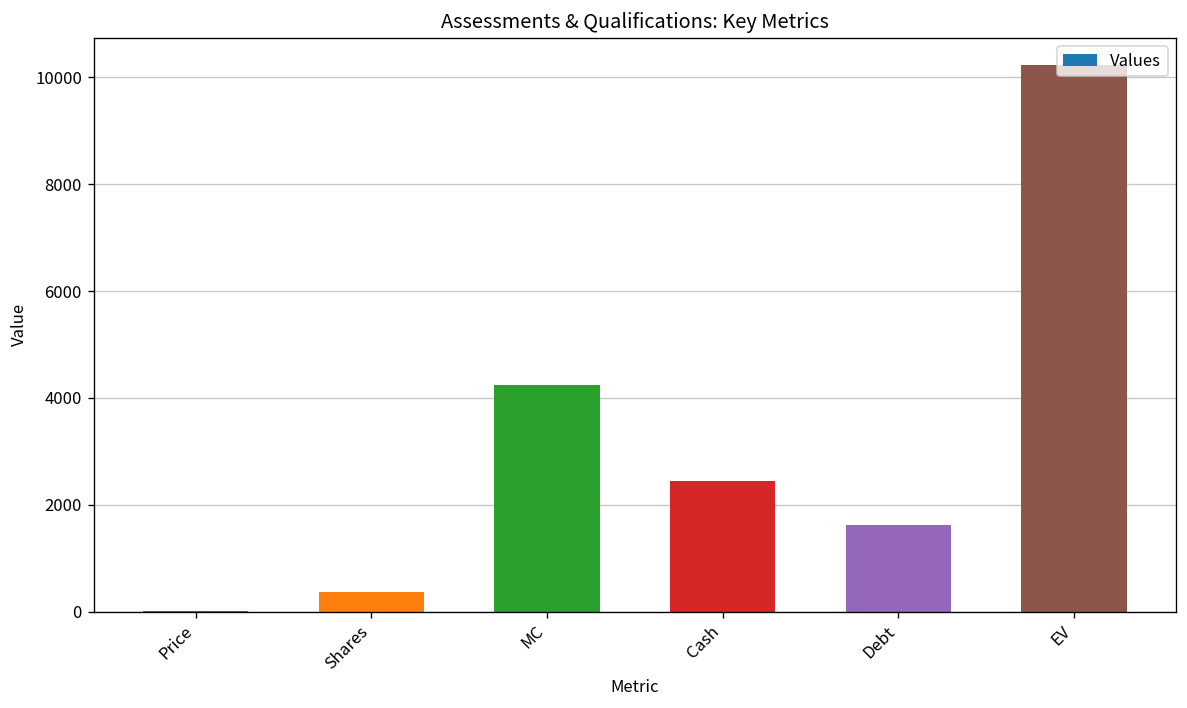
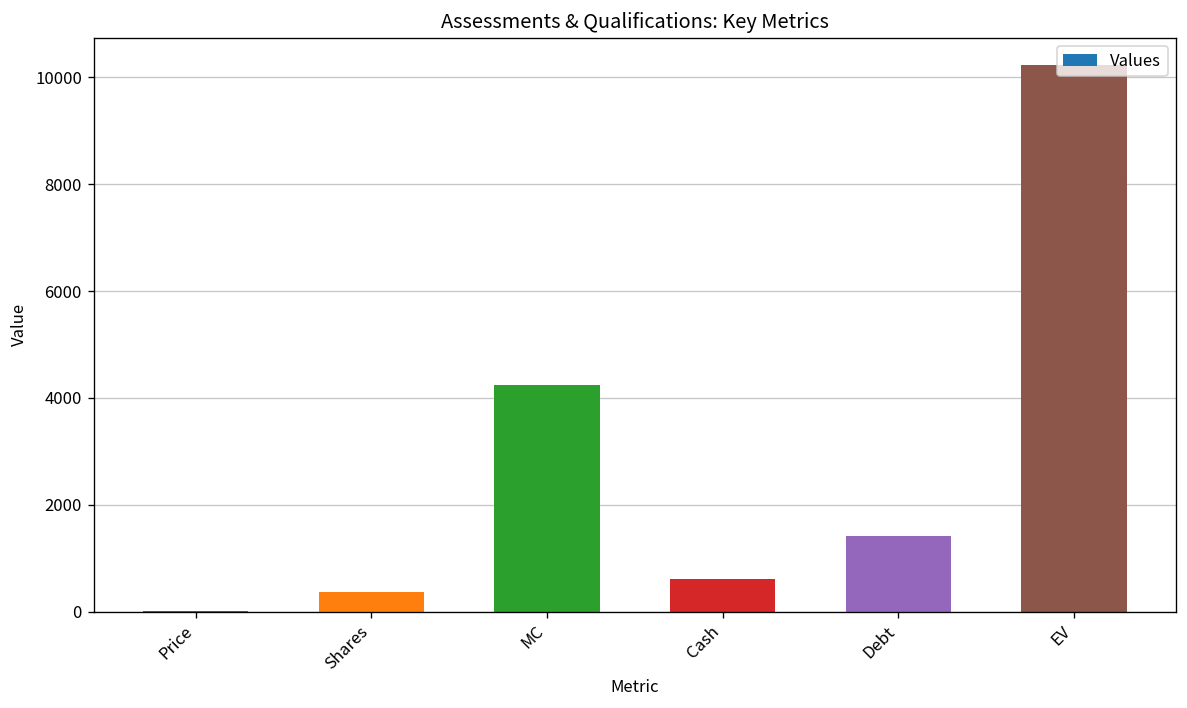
Cash: 2400 -> 600
Debt: 1600 -> 1400
